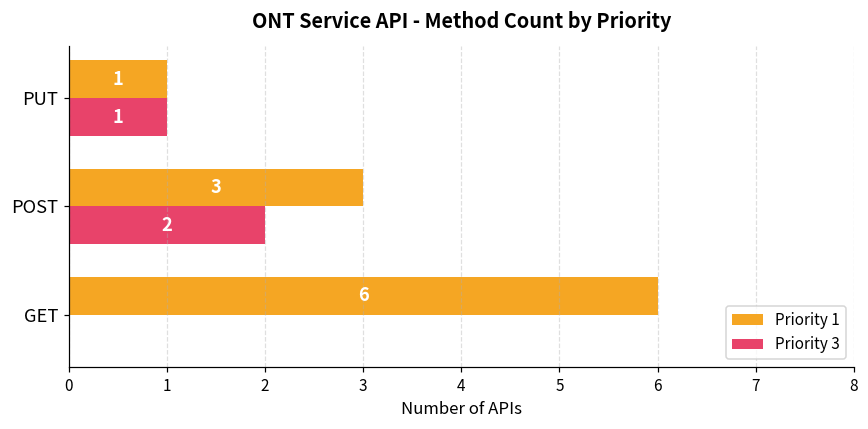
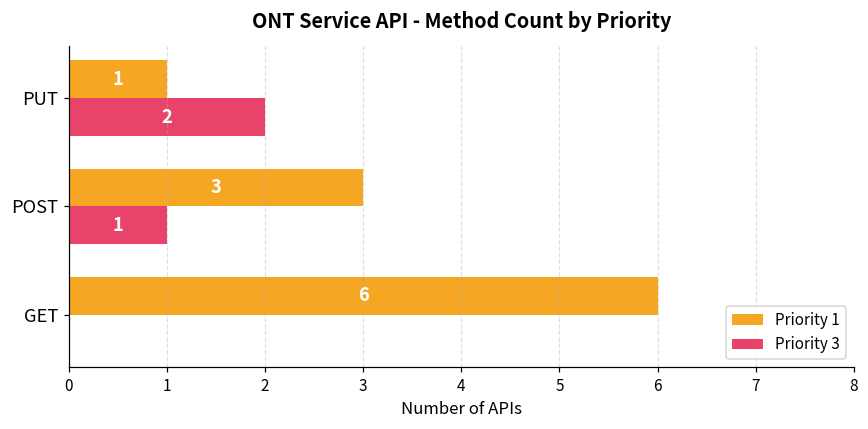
Priority 3, PUT: 1 -> 2
Priority 3, POST: 2 -> 1
